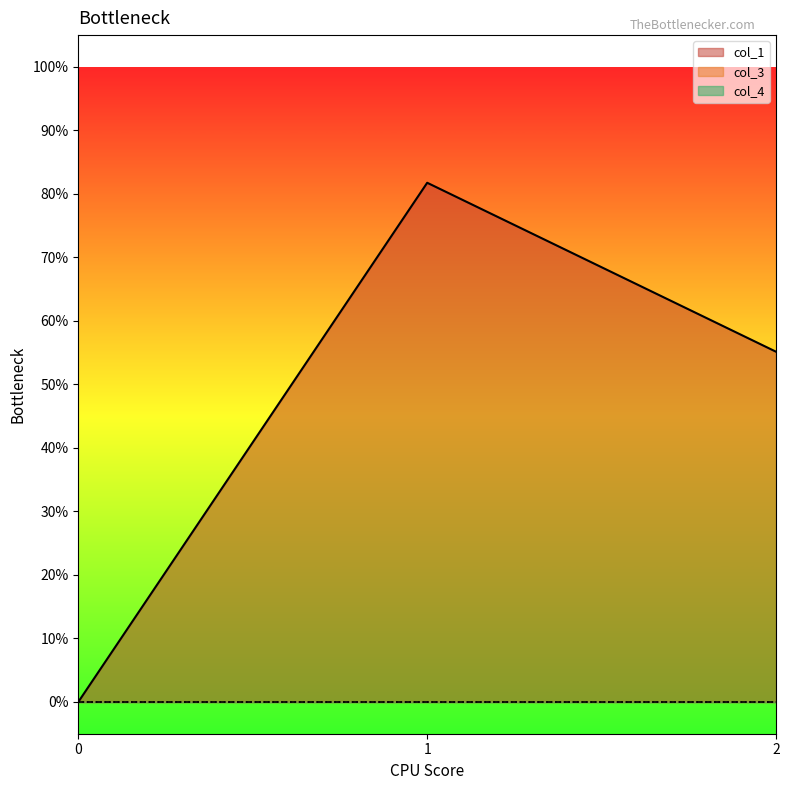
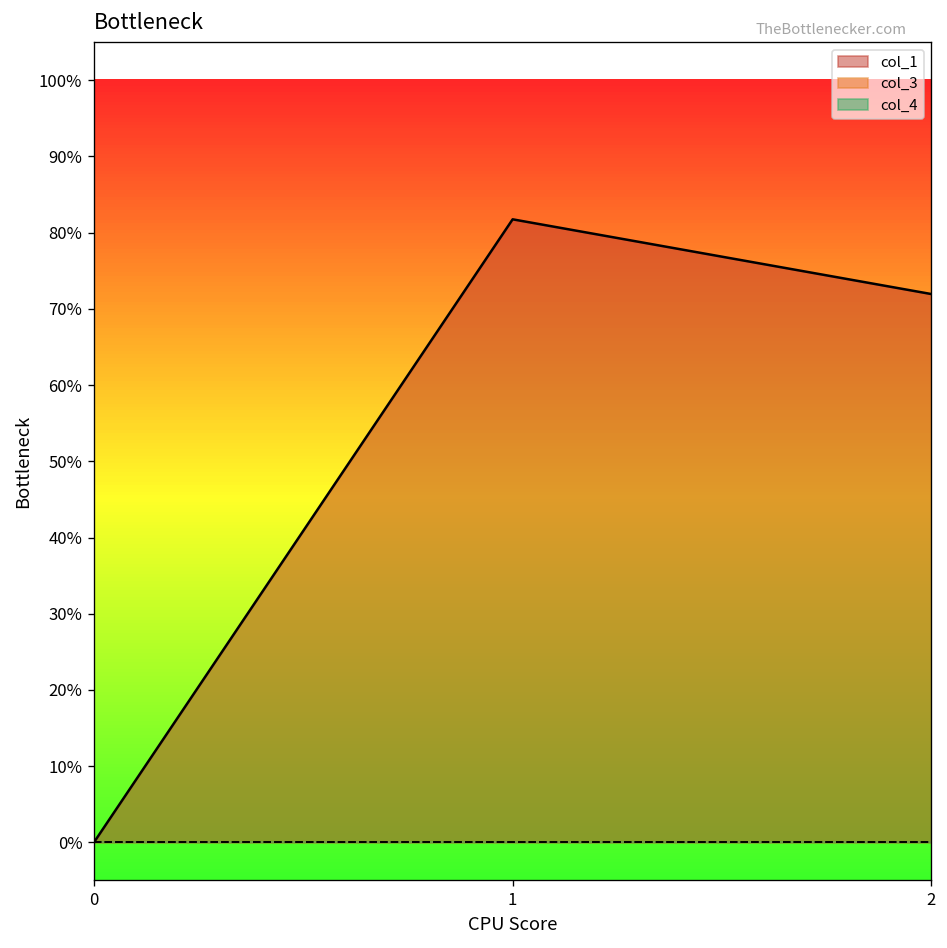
col_1, 2: 55% -> 72%
